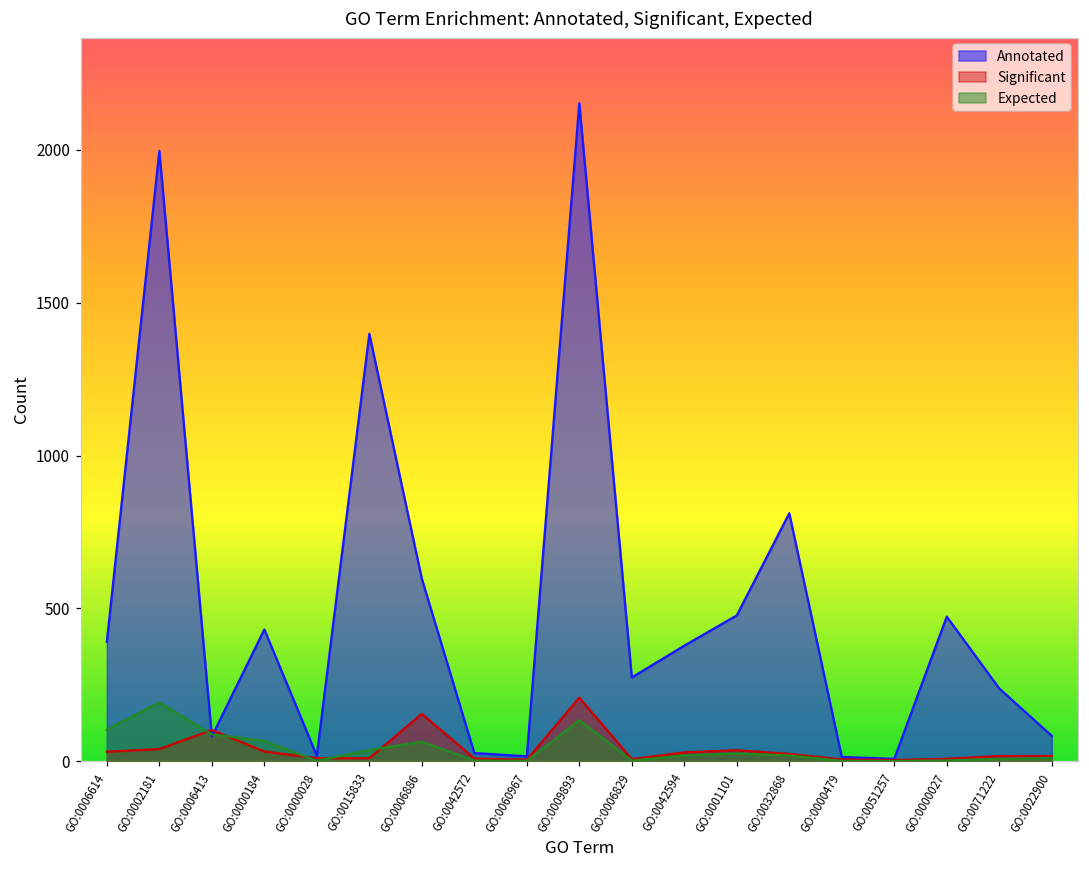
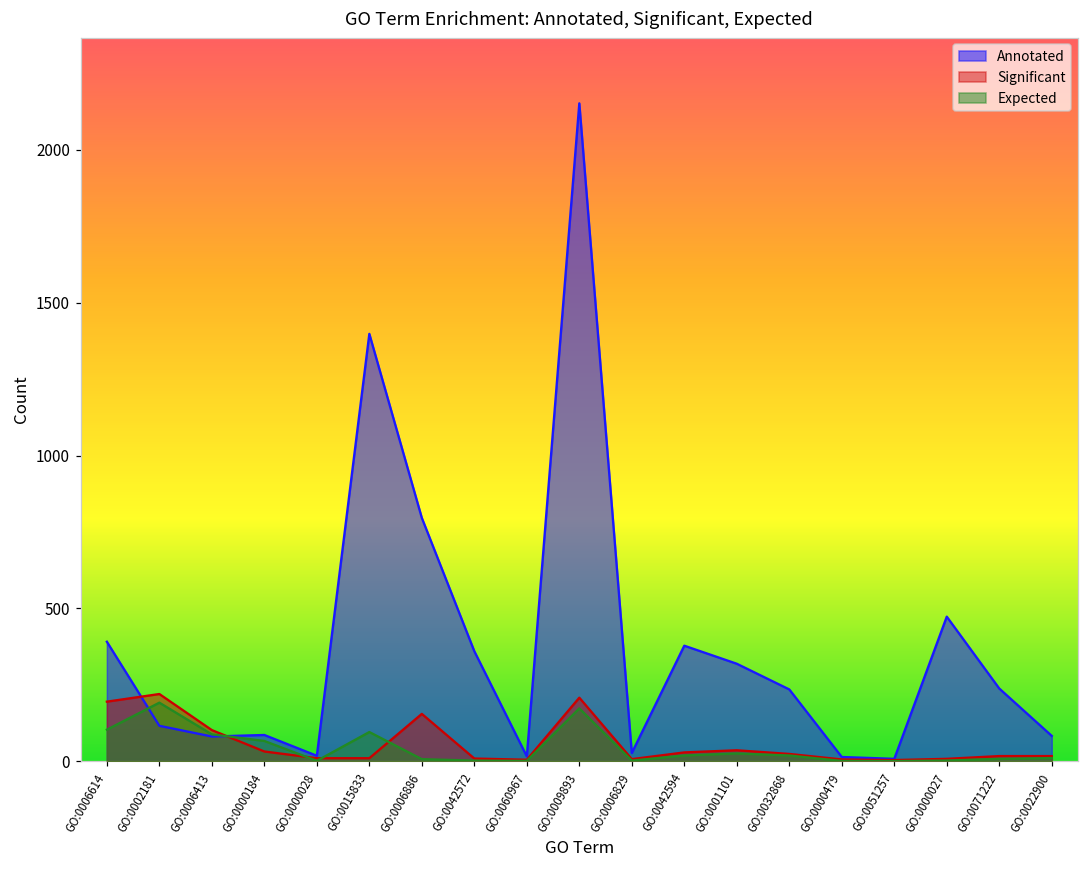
Significant, GO:0006614: 30 -> 200
Annotated, GO:0002181: 2000 -> 120
Significant, GO:0002181: 40 -> 220
Annotated, GO:0000184: 430 -> 90
Expected, GO:0015833: 40 -> 100
Annotated, GO:0006886: 600 -> 800
Expected, GO:0006886: 60 -> 10
Annotated, GO:0042572: 30 -> 360
Expected, GO:0009893: 130 -> 170
Annotated, GO:0006829: 270 -> 30
Annotated, GO:0001101: 480 -> 320
Annotated, GO:0032868: 810 -> 240
